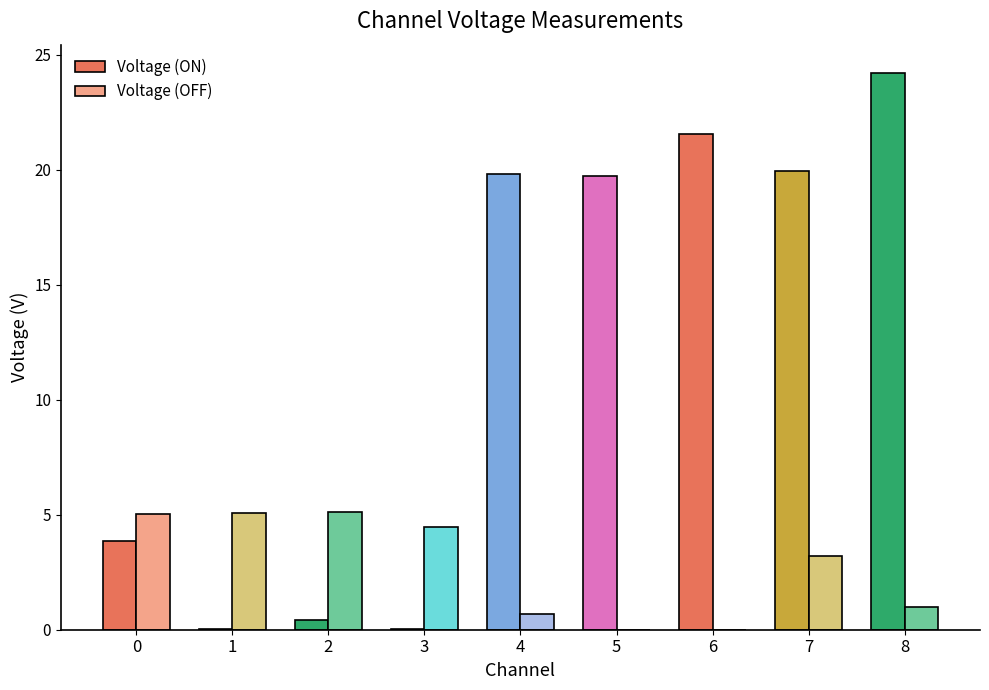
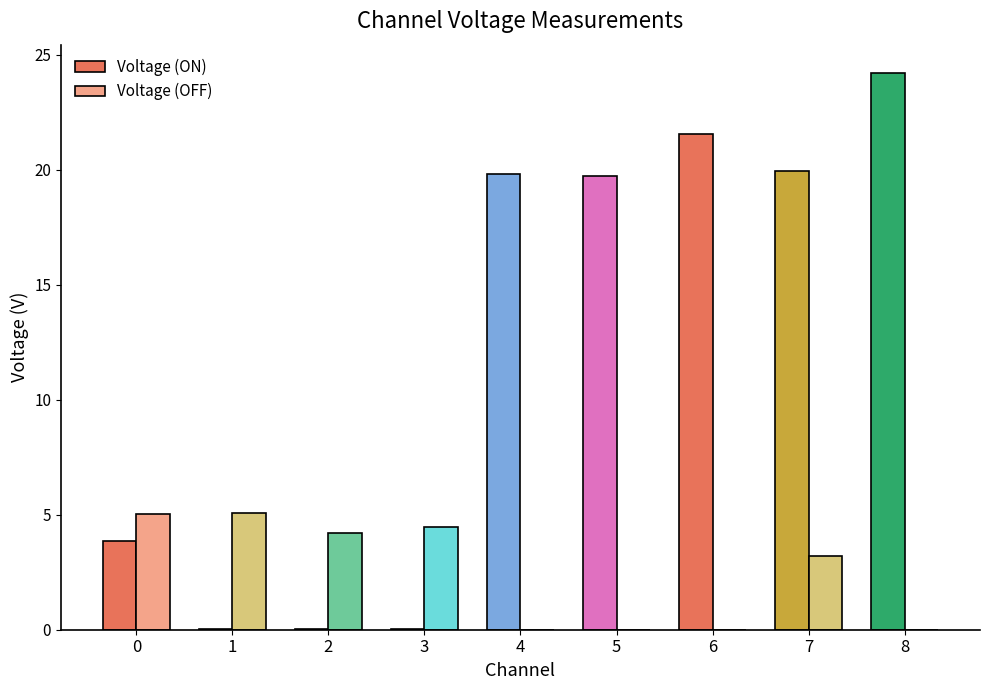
Voltage (ON), 2: 0.4 -> 0.0
Voltage (OFF), 2: 5.1 -> 4.2
Voltage (OFF), 4: 0.7 -> 0.0
Voltage (OFF), 8: 1 -> 0
